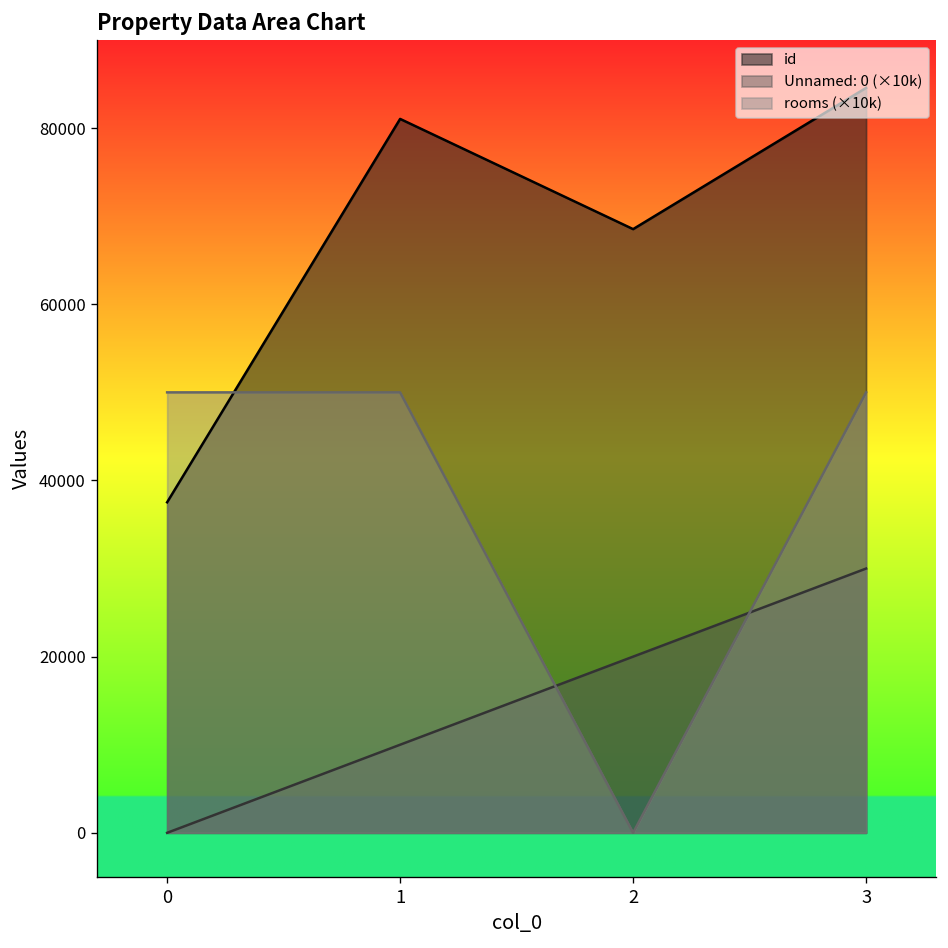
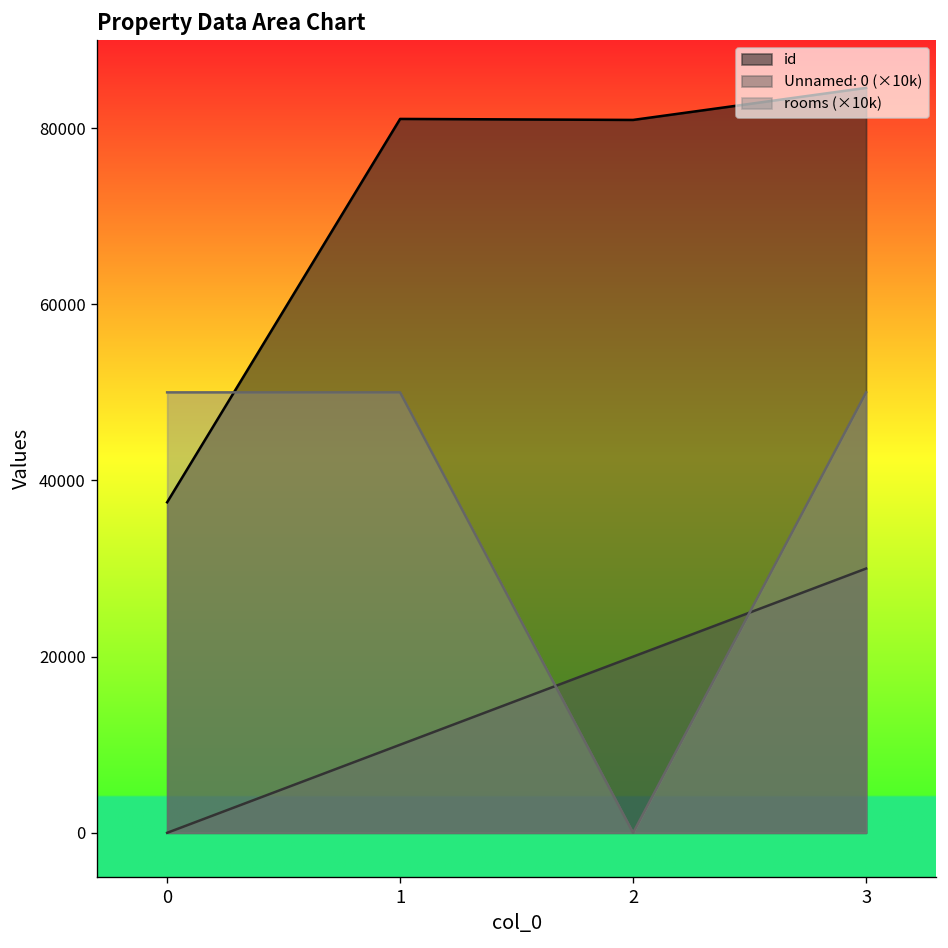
id, 2: 69000 -> 81000
